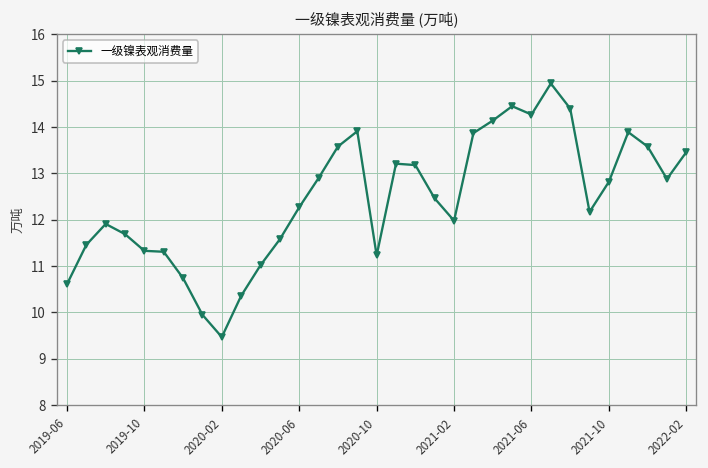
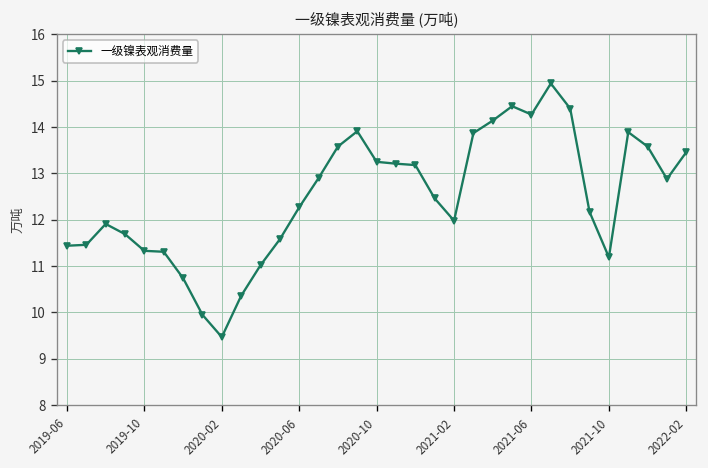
2019-06: 10.6 -> 11.4
2020-10: 11.2 -> 13.3
2021-10: 12.8 -> 11.2
